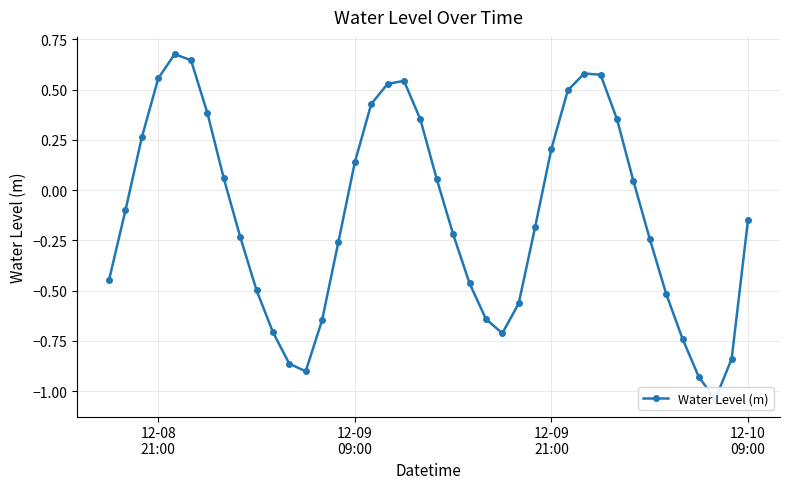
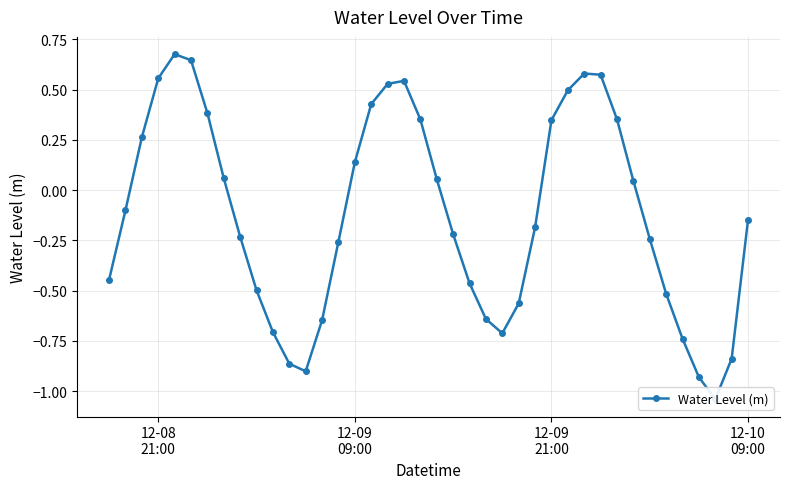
12-09 21:00: 0.21 -> 0.35
